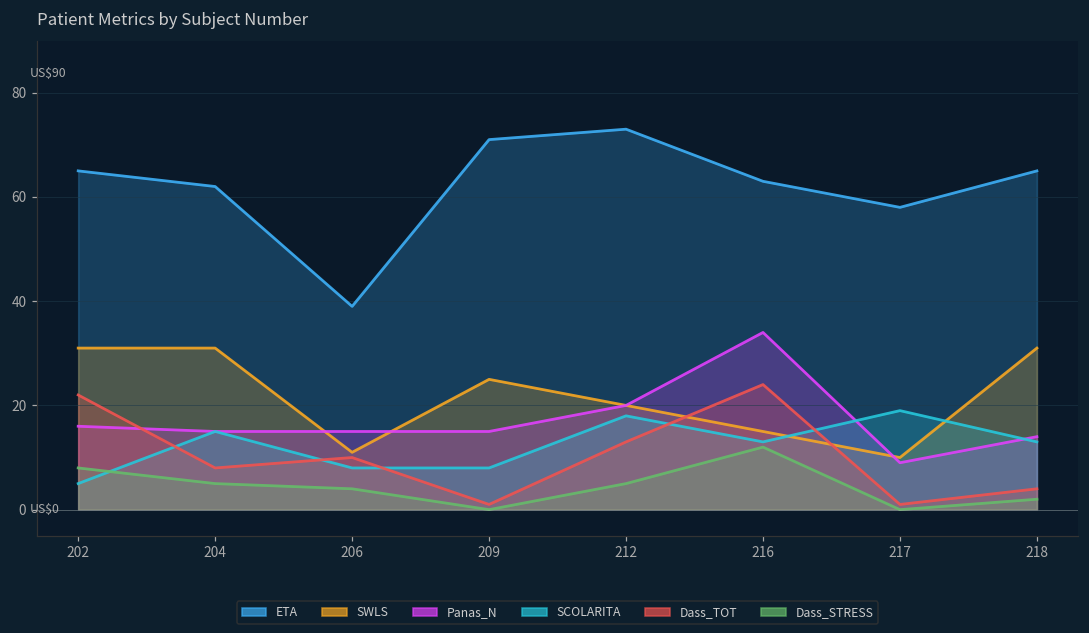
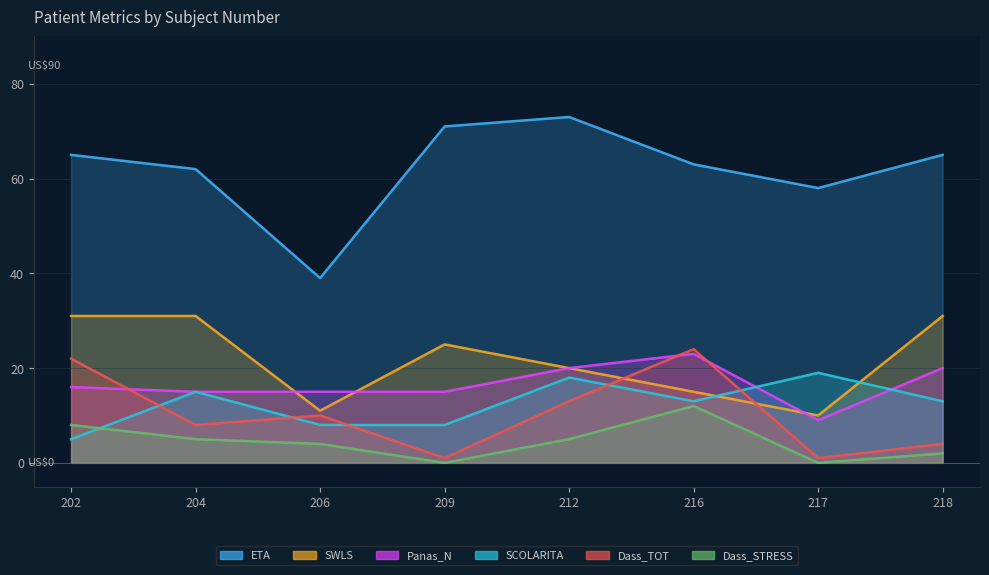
Panas_N, 216: 34 -> 23
Panas_N, 218: 14 -> 20
